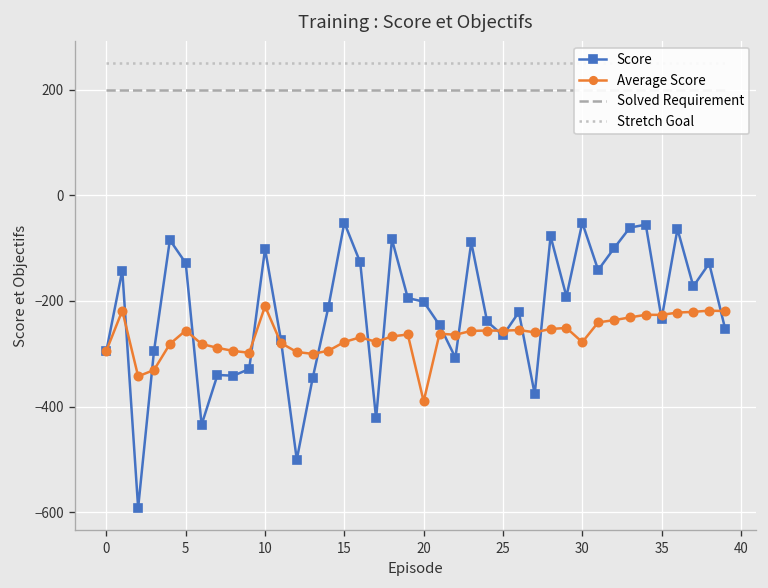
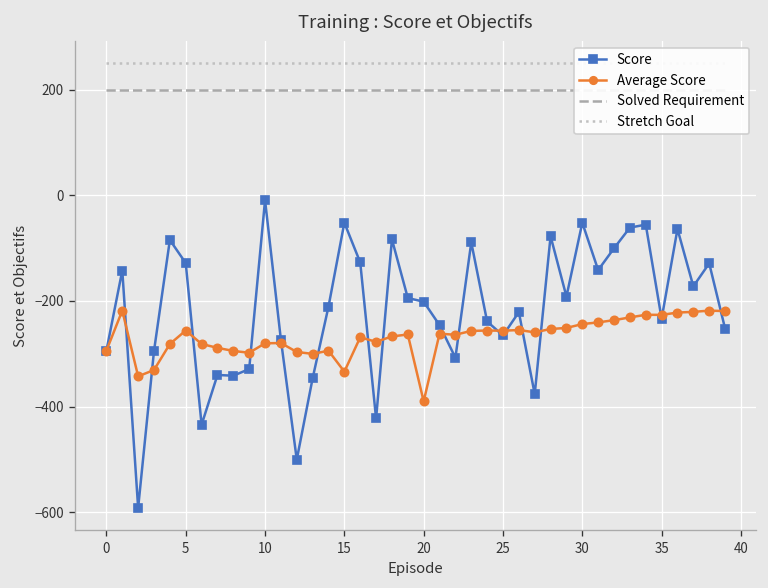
Score, 10: -100 -> -10
Average Score, 10: -210 -> -280
Average Score, 15: -280 -> -330
Average Score, 30: -280 -> -240
